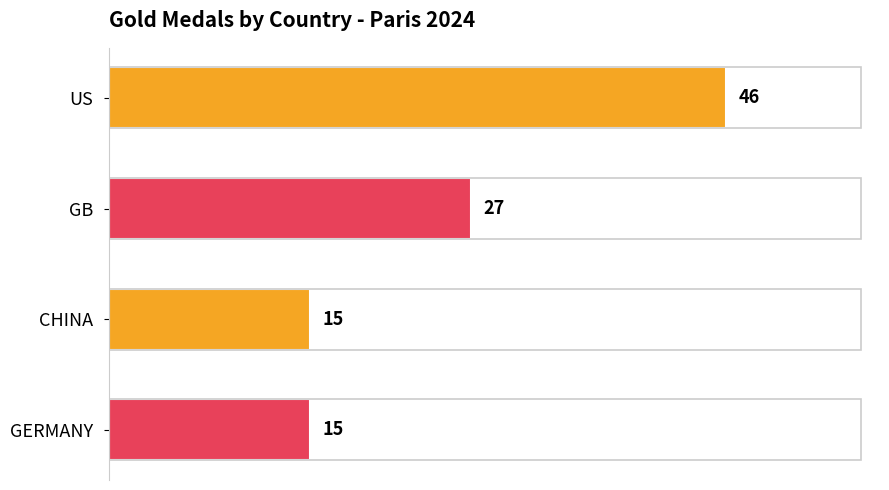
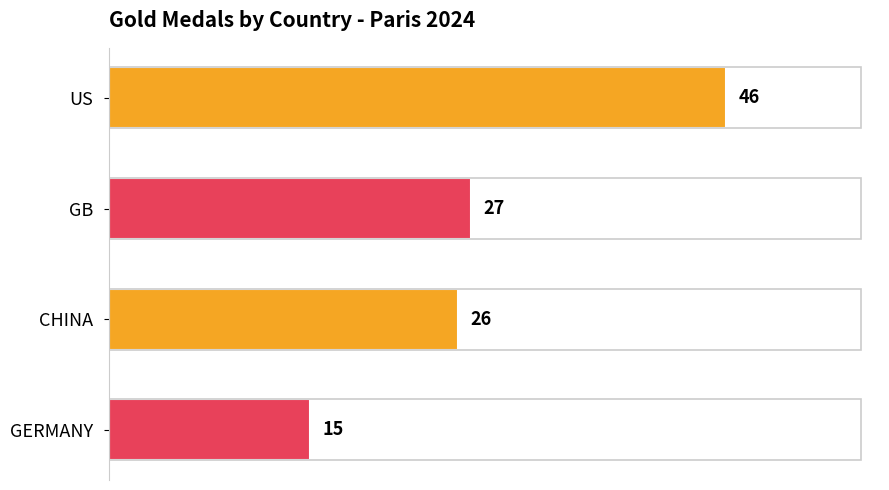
CHINA: 15 -> 26
